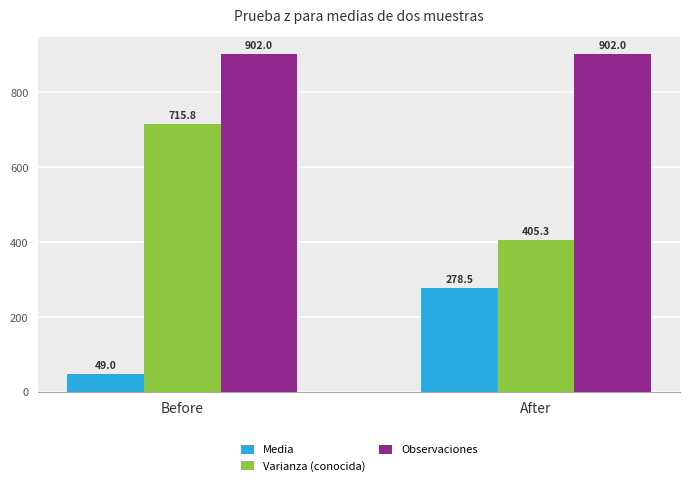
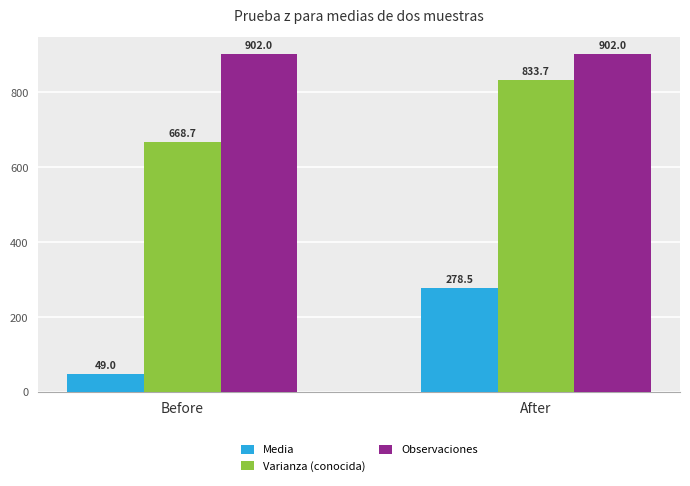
Varianza (conocida), Before: 715.8 -> 668.7
Varianza (conocida), After: 405.3 -> 833.7
